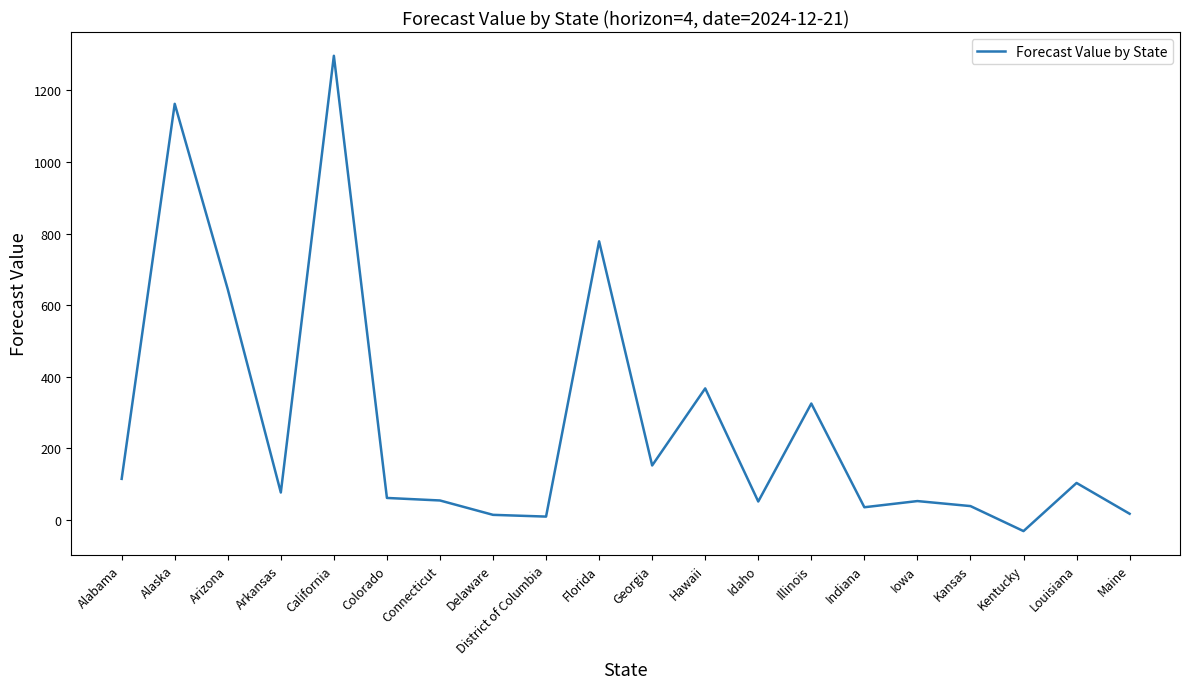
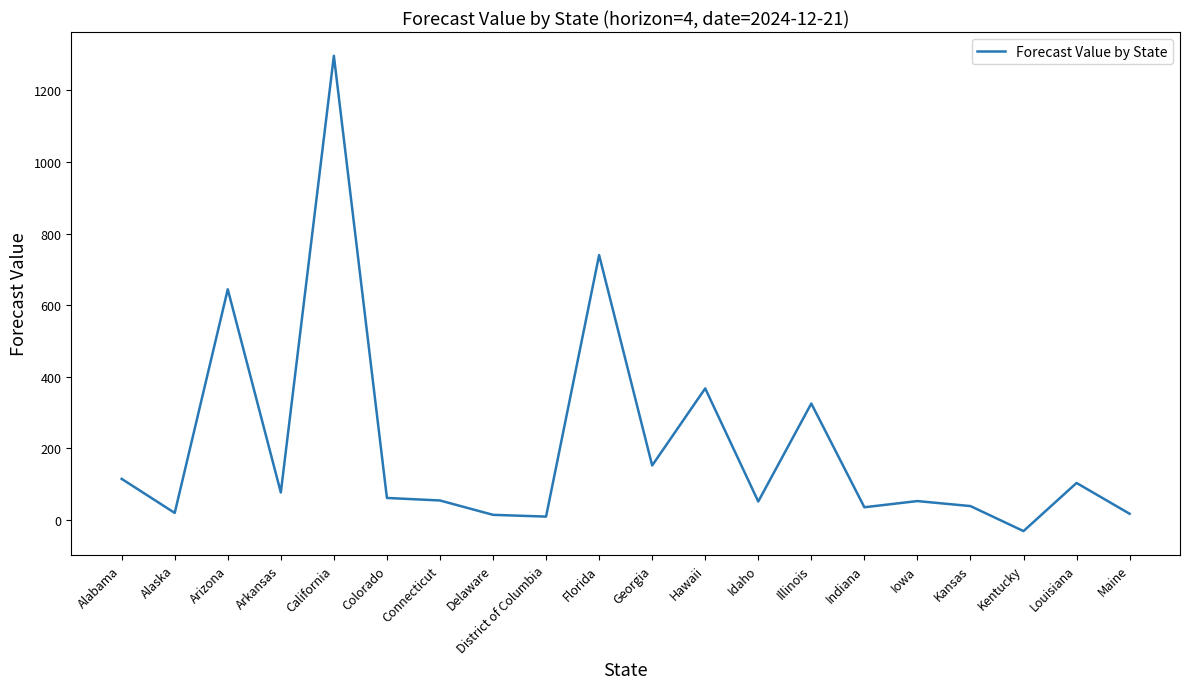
Alaska: 1160 -> 20
Florida: 780 -> 740
